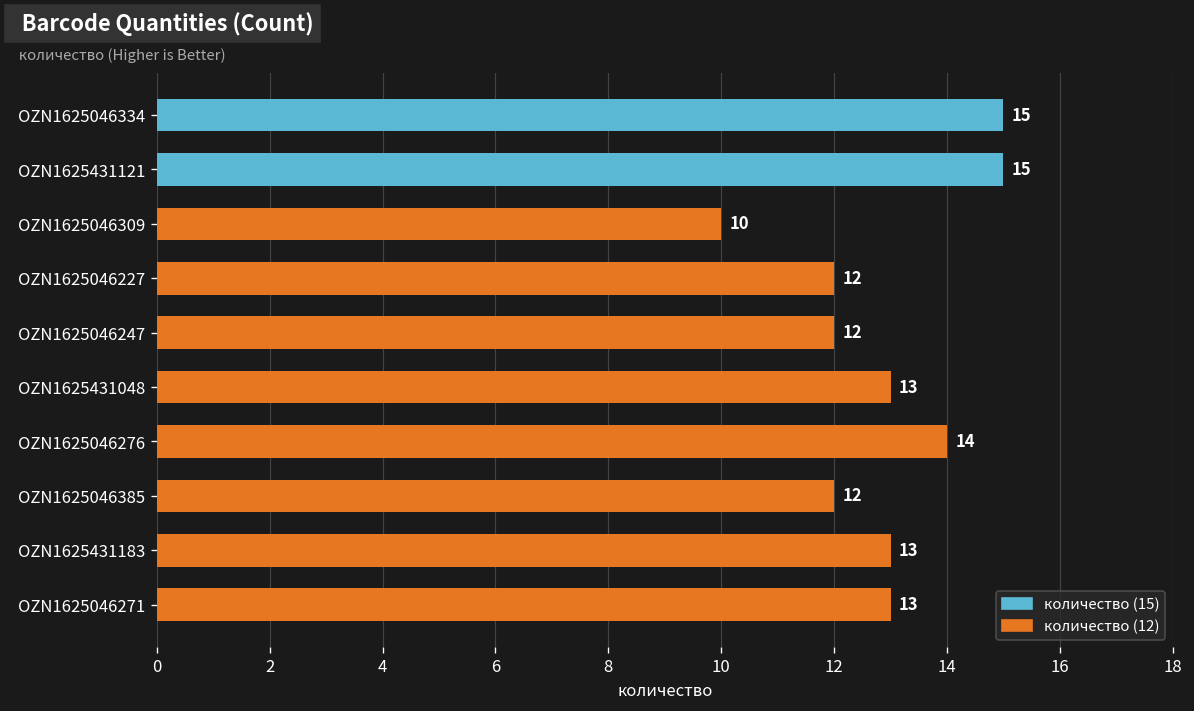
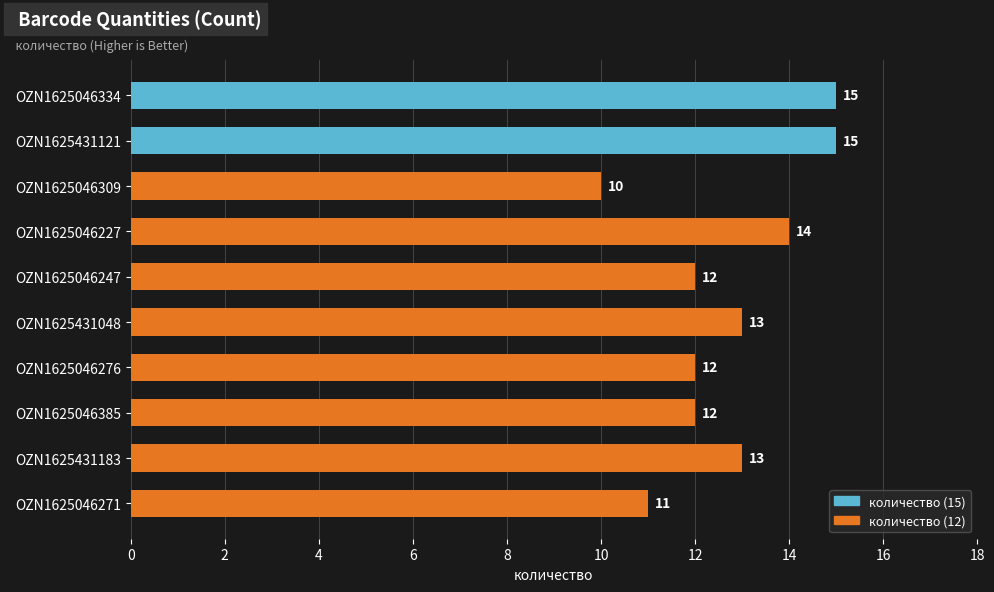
OZN1625046227: 12 -> 14
OZN1625046276: 14 -> 12
OZN1625046271: 13 -> 11
